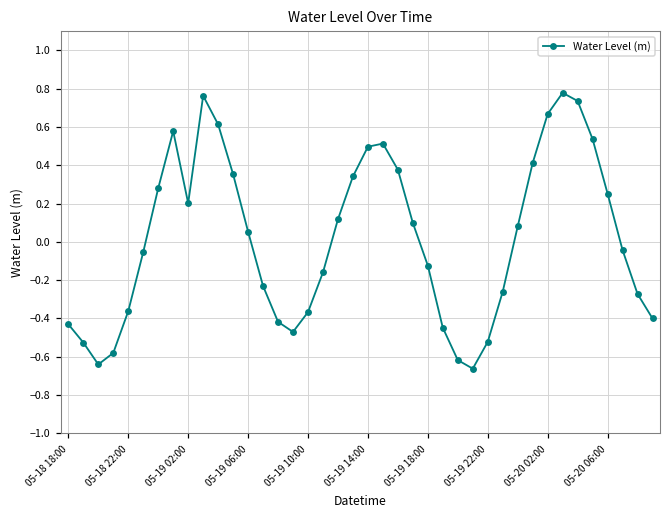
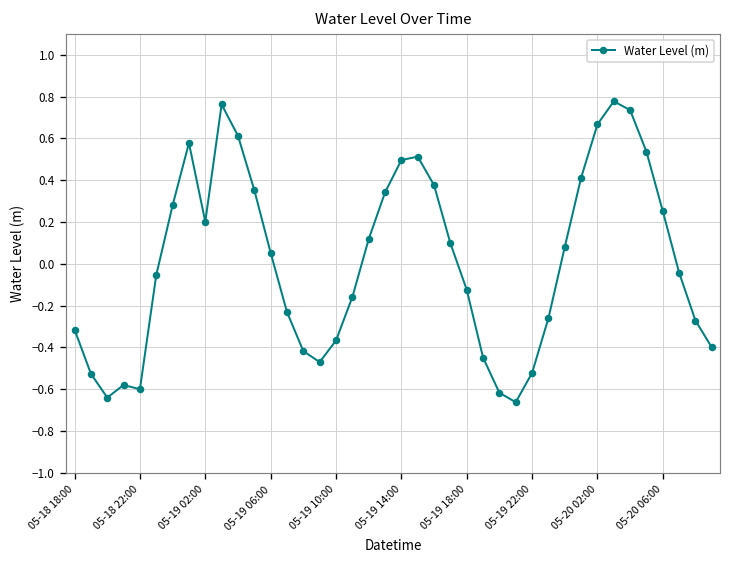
05-18 18:00: -0.43 -> -0.31
05-18 22:00: -0.36 -> -0.60
